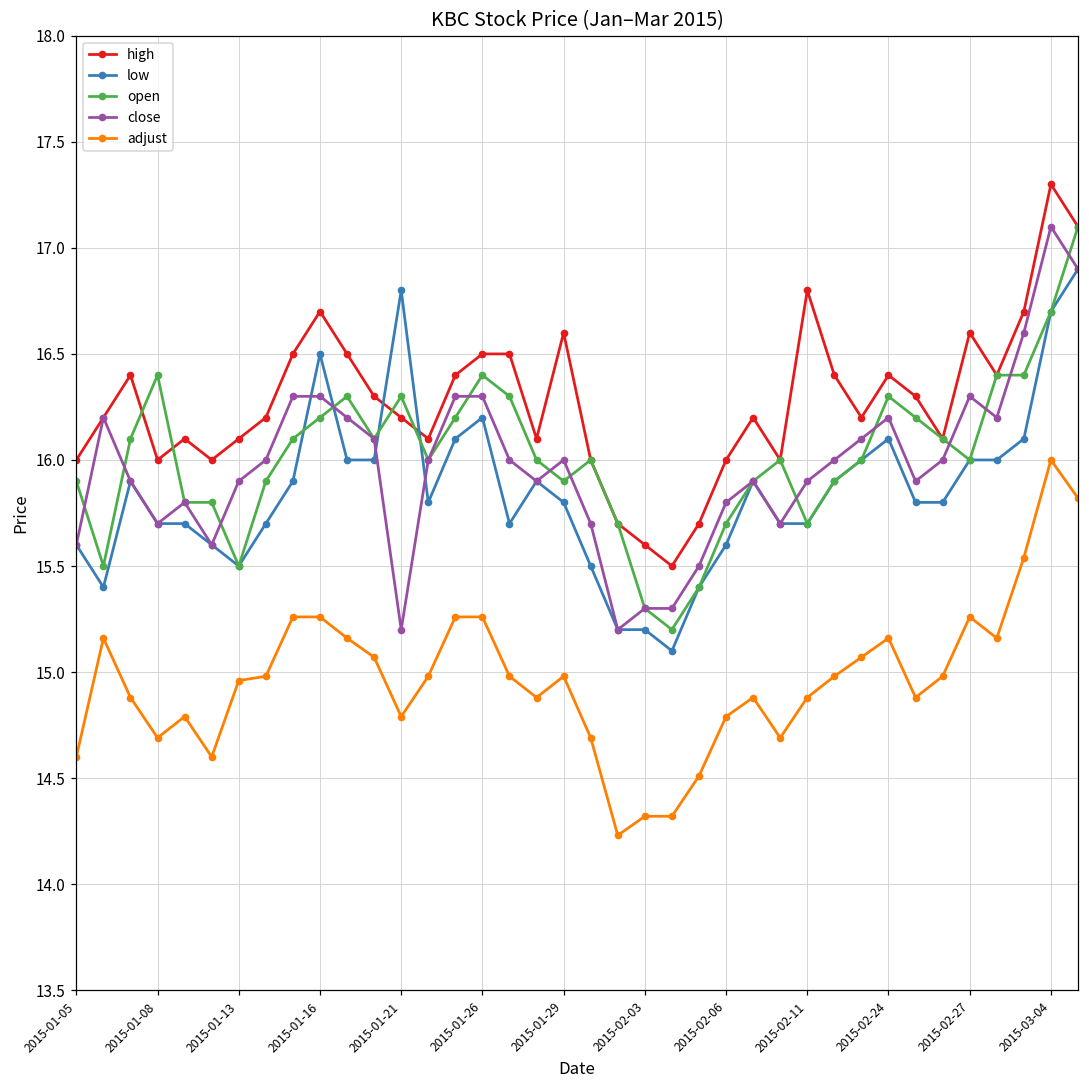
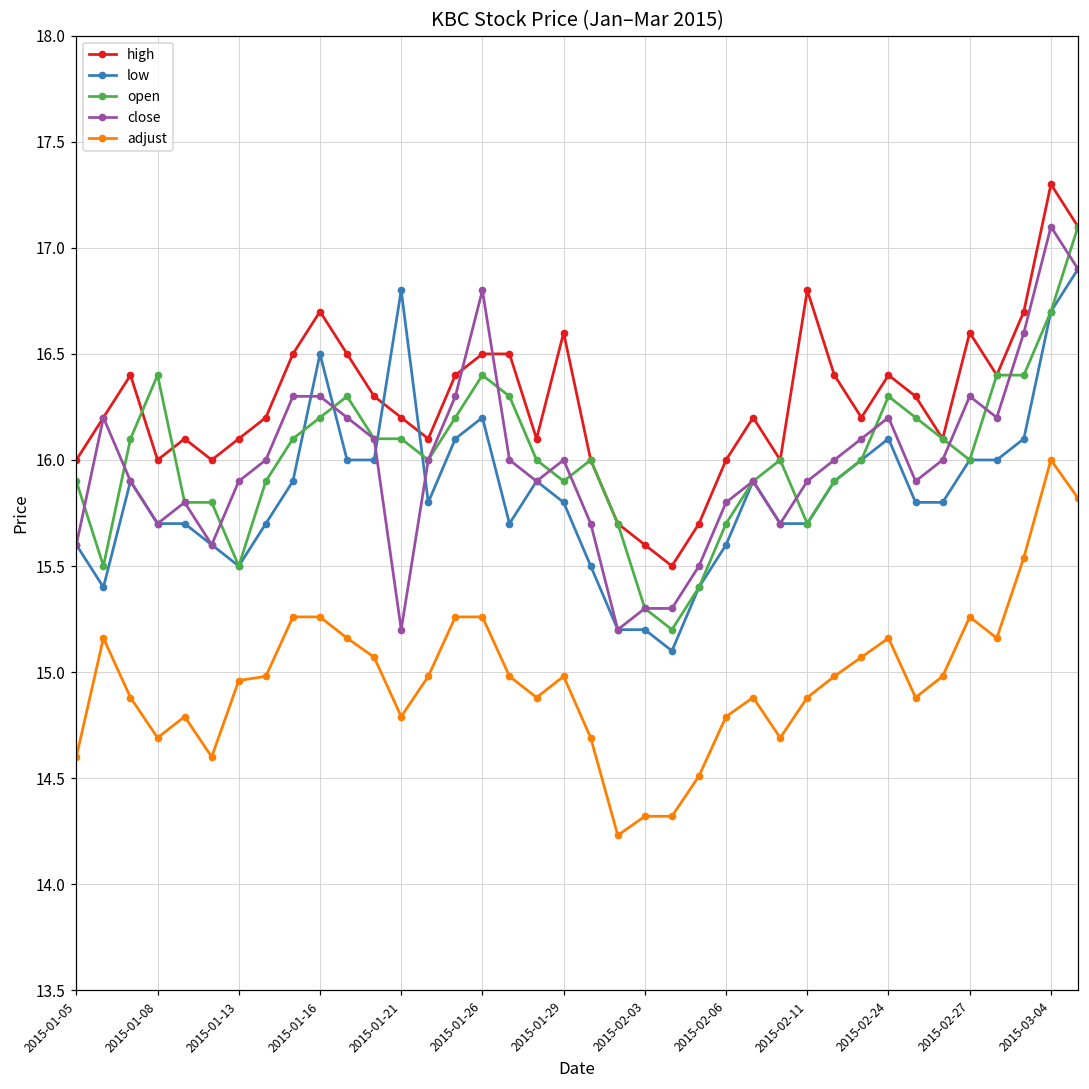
open, 2015-01-21: 16.3 -> 16.1
close, 2015-01-26: 16.3 -> 16.8
